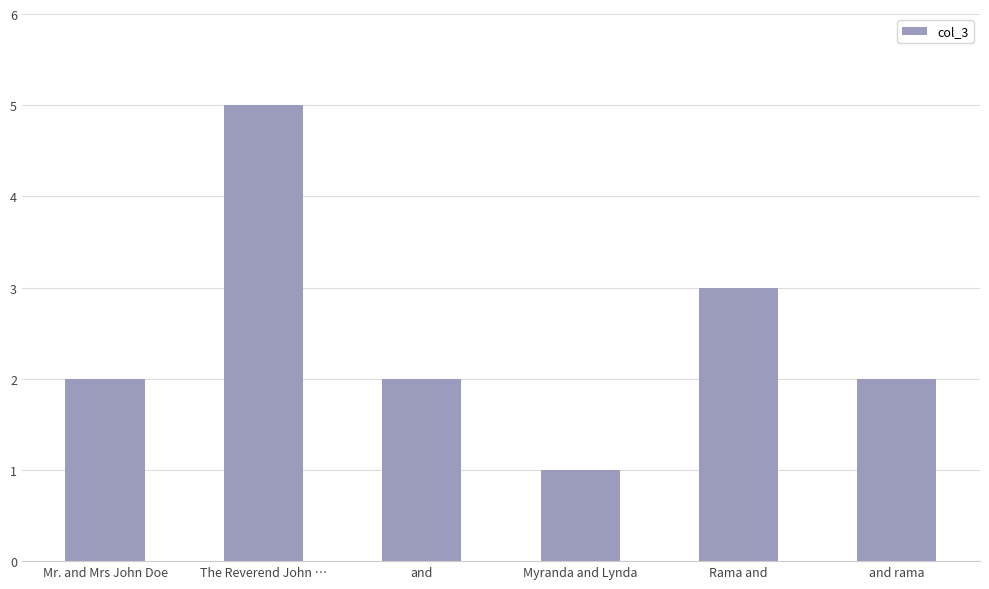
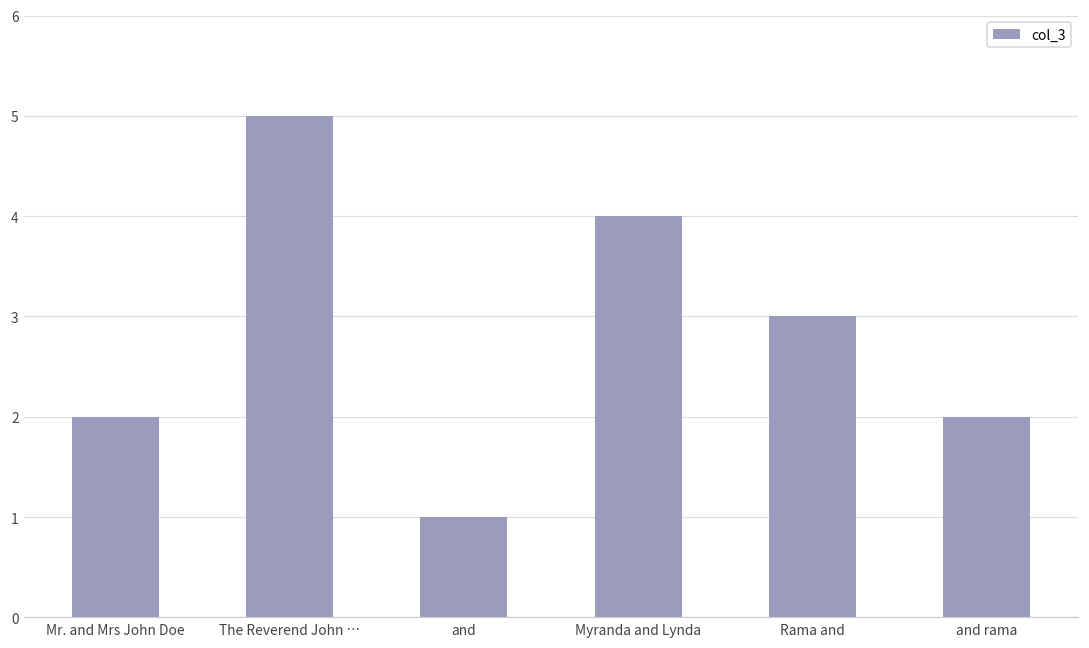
and: 2 -> 1
Myranda and Lynda: 1 -> 4
